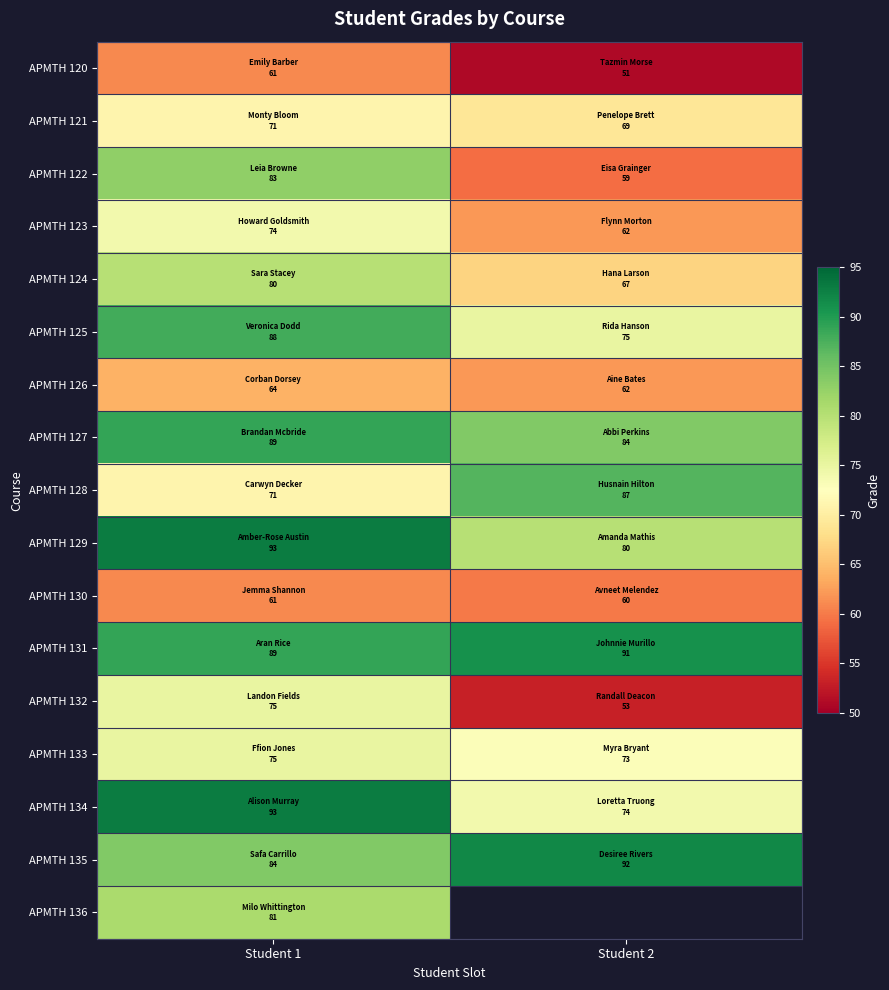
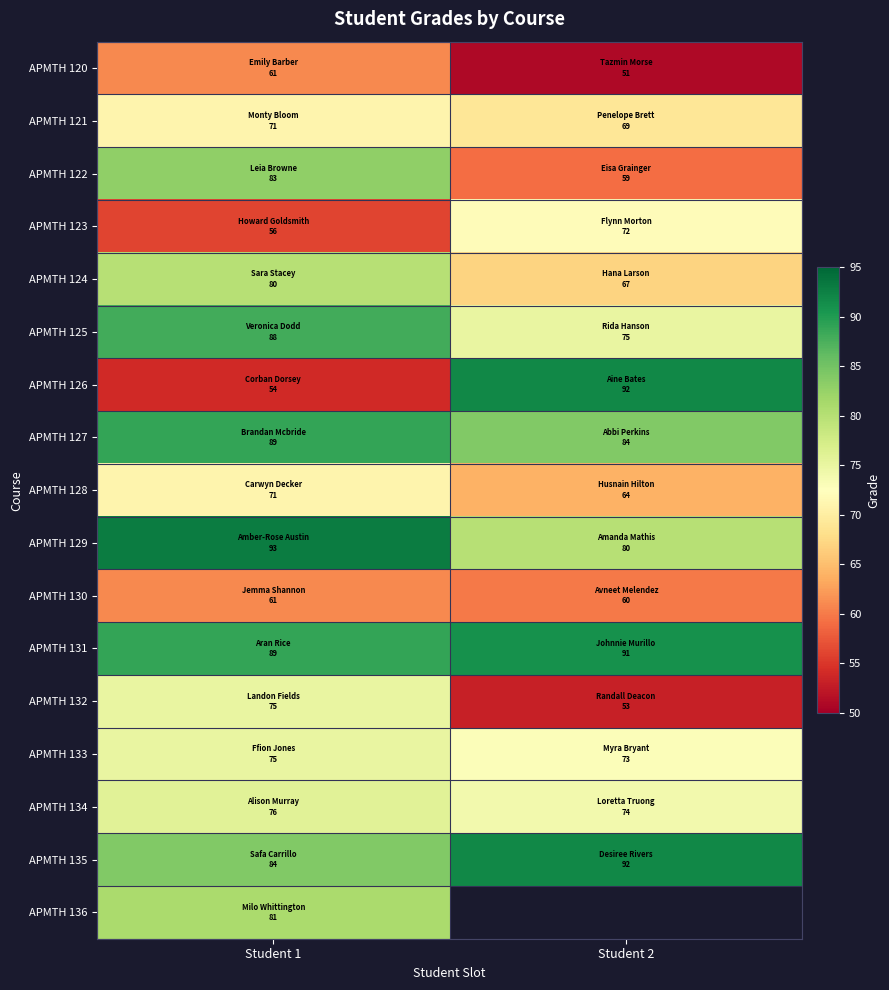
APMTH 123, Student 1: 74 -> 56
APMTH 123, Student 2: 62 -> 72
APMTH 126, Student 1: 64 -> 54
APMTH 126, Student 2: 62 -> 92
APMTH 128, Student 2: 87 -> 64
APMTH 134, Student 1: 93 -> 76
